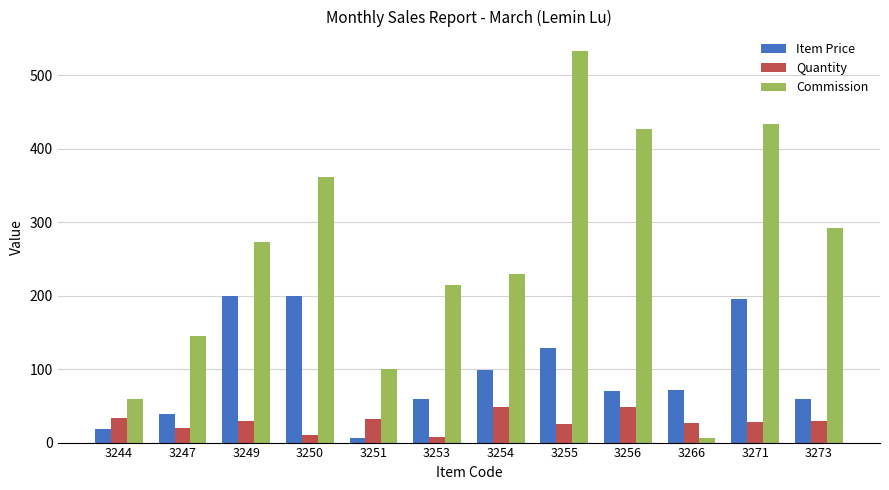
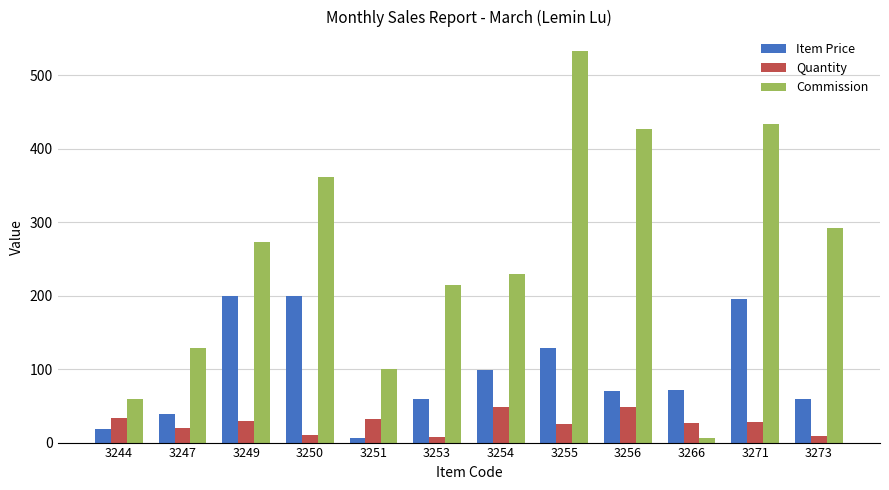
Commission, 3247: 140 -> 130
Quantity, 3273: 30 -> 10
